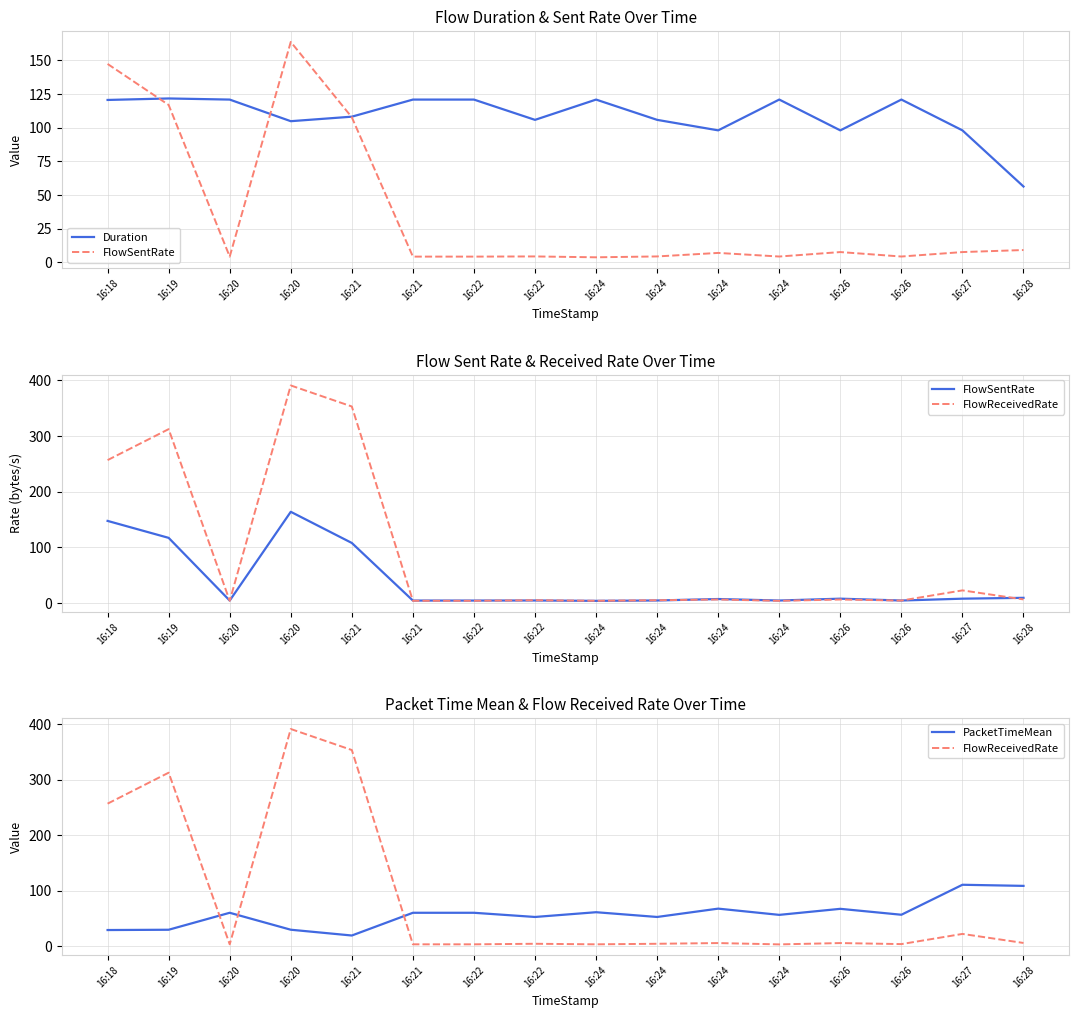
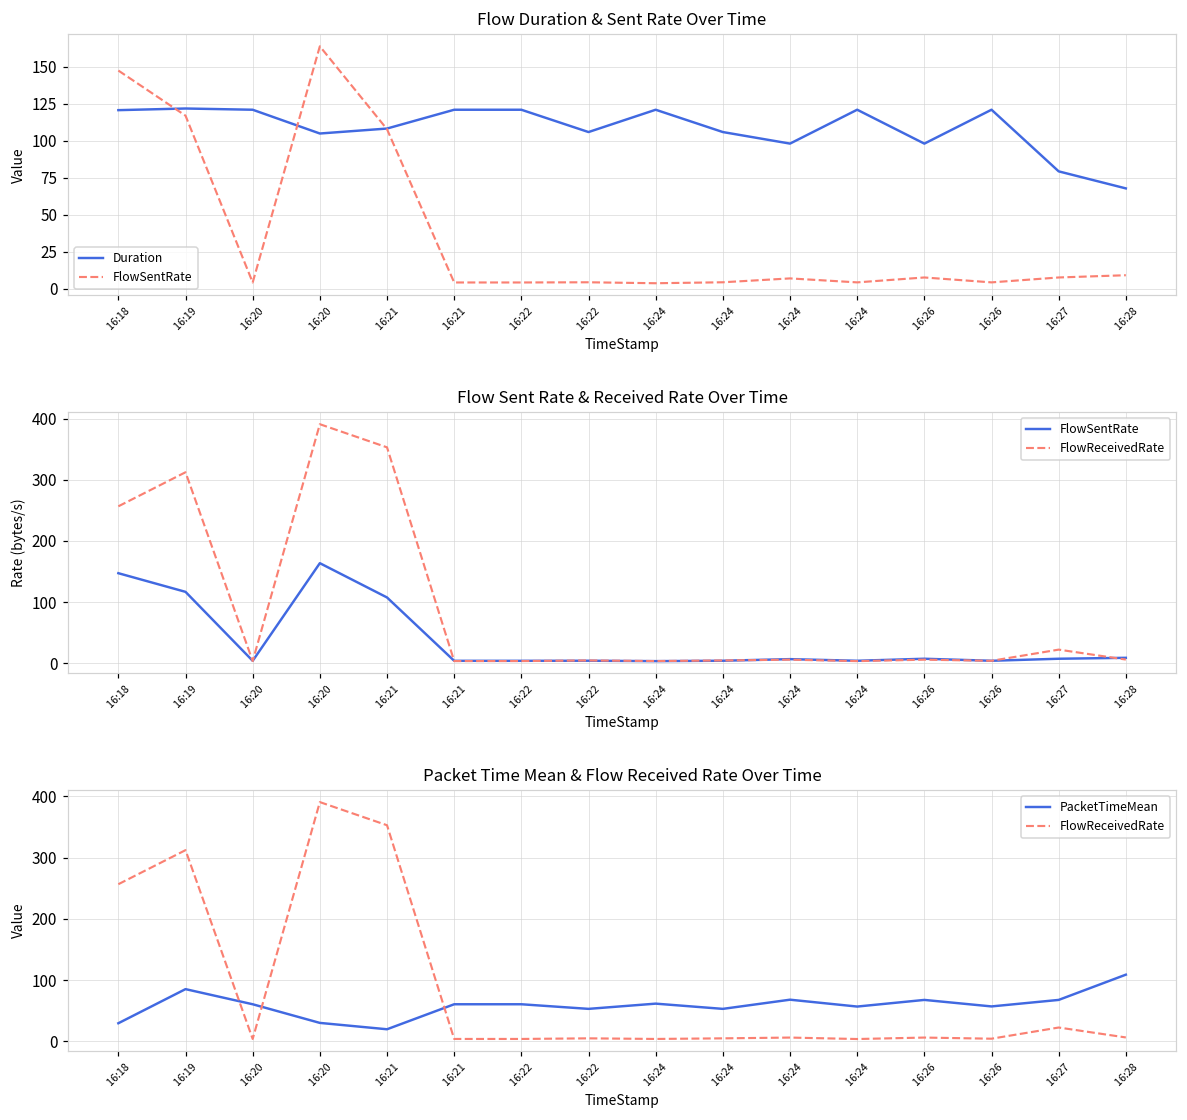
Flow Duration & Sent Rate Over Time, Duration, 16:27: 98 -> 79
Flow Duration & Sent Rate Over Time, Duration, 16:28: 56 -> 68
Packet Time Mean & Flow Received Rate Over Time, PacketTimeMean, 16:19: 30 -> 90
Packet Time Mean & Flow Received Rate Over Time, PacketTimeMean, 16:27: 110 -> 70
